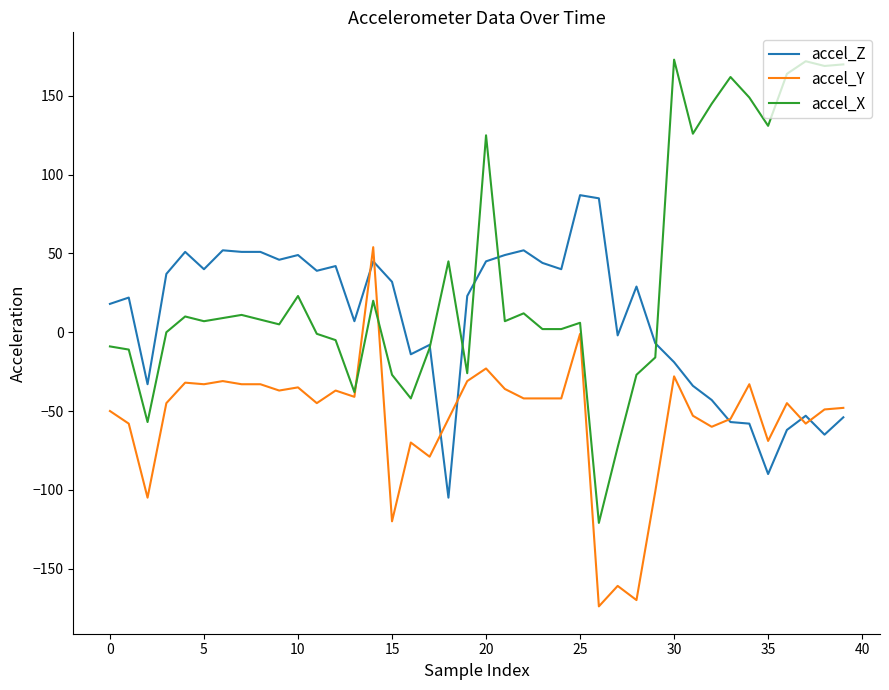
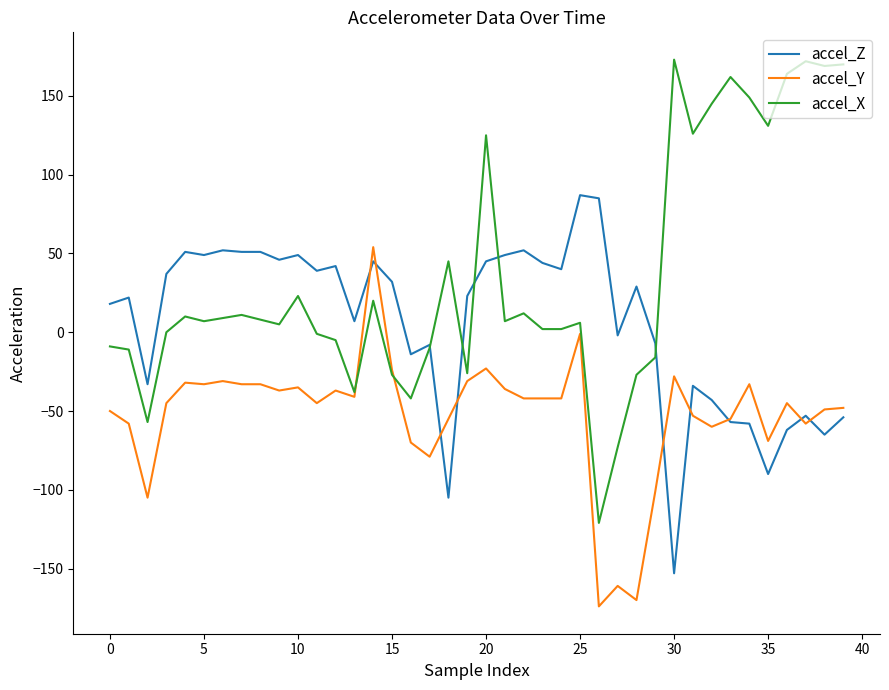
accel_Z, 5: 40 -> 49
accel_Y, 15: -120 -> -24
accel_Z, 30: -19 -> -153
